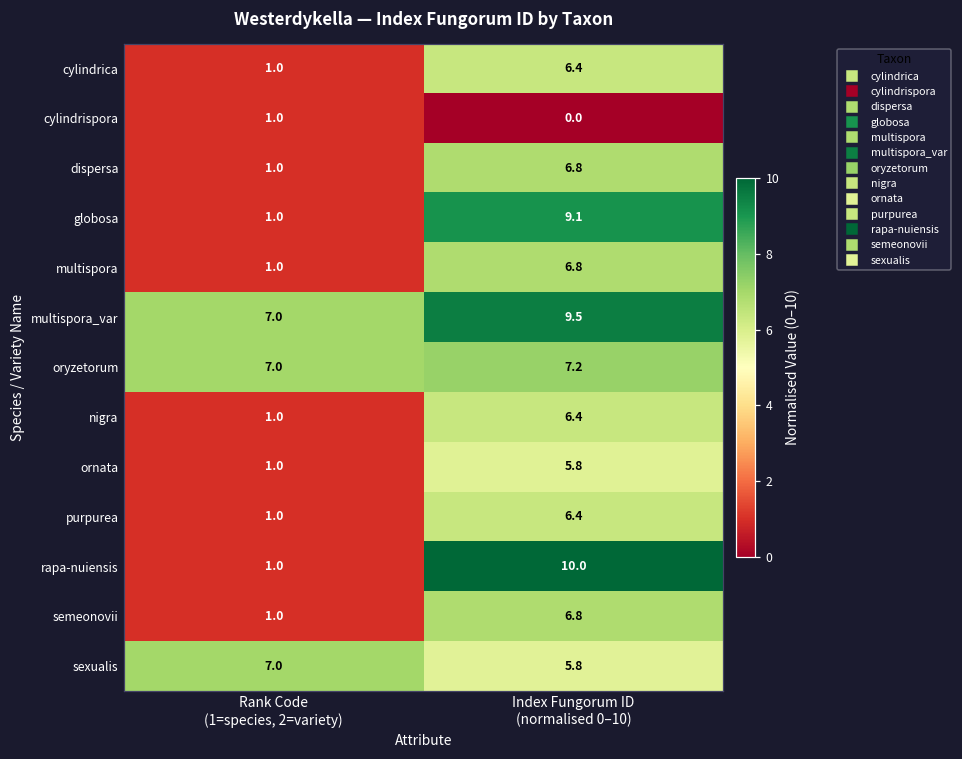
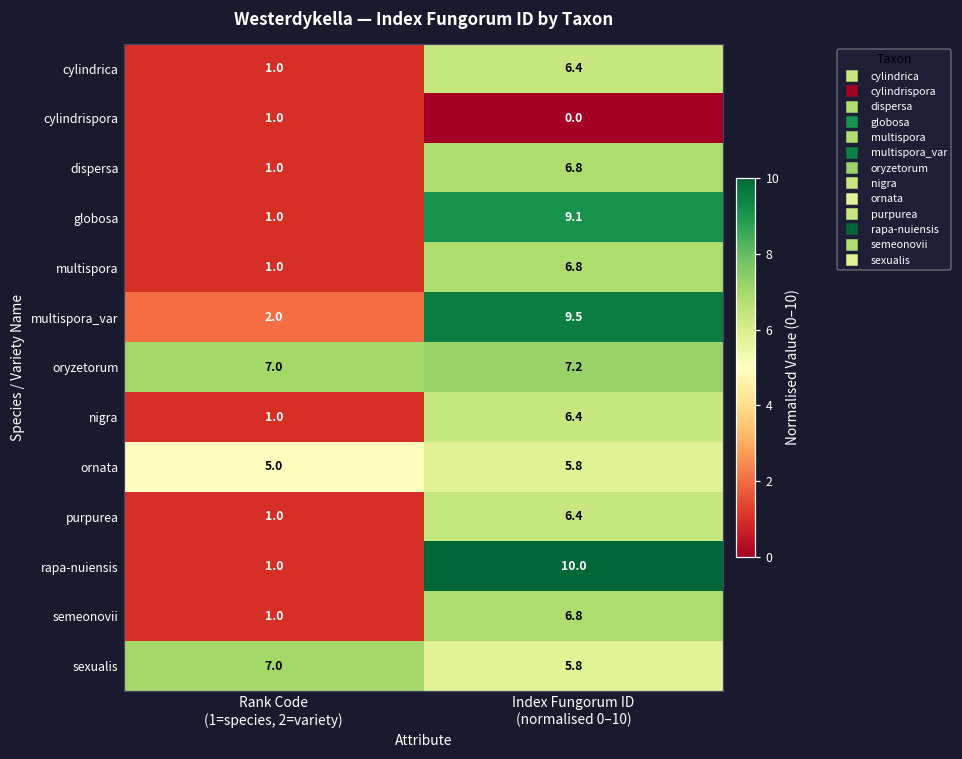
multispora_var, Rank Code (1=species, 2=variety): 7.0 -> 2.0
ornata, Rank Code (1=species, 2=variety): 1.0 -> 5.0
